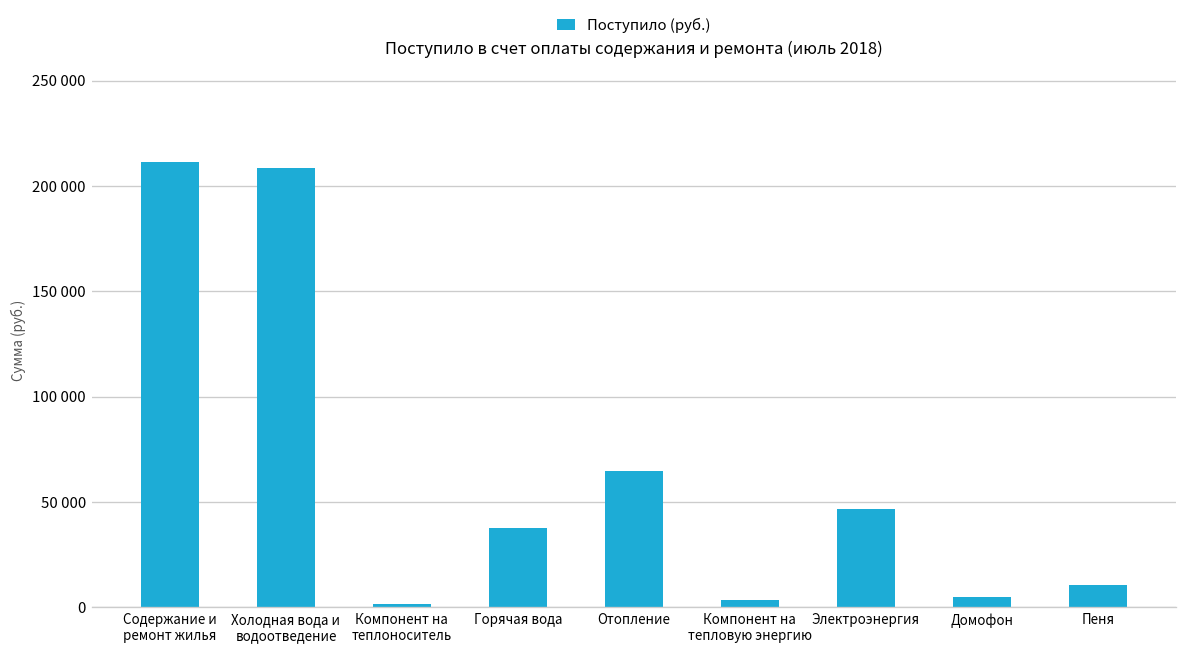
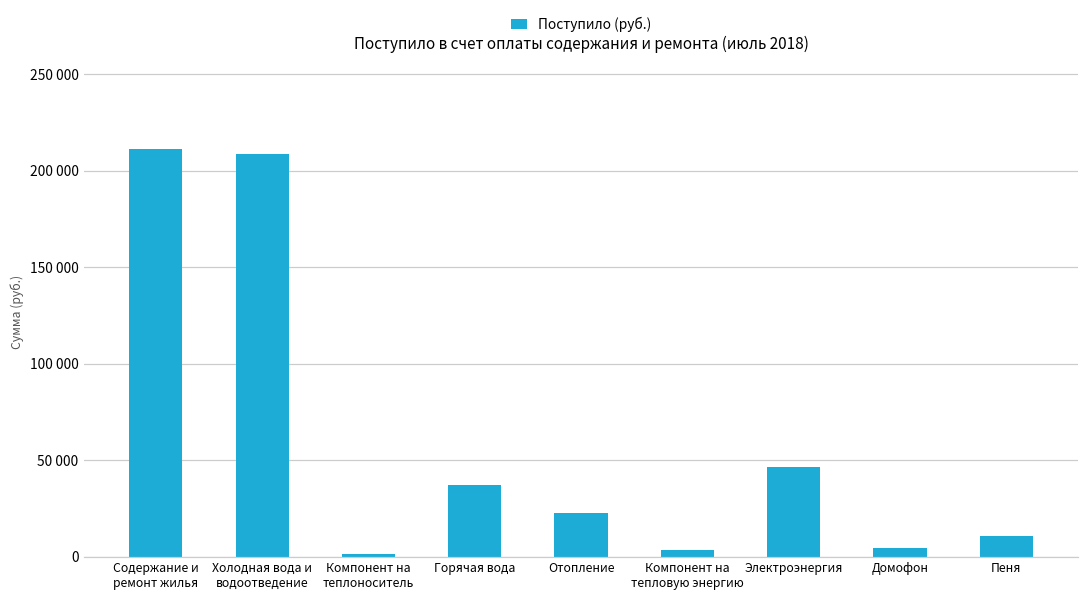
Отопление: 65000 -> 23000
